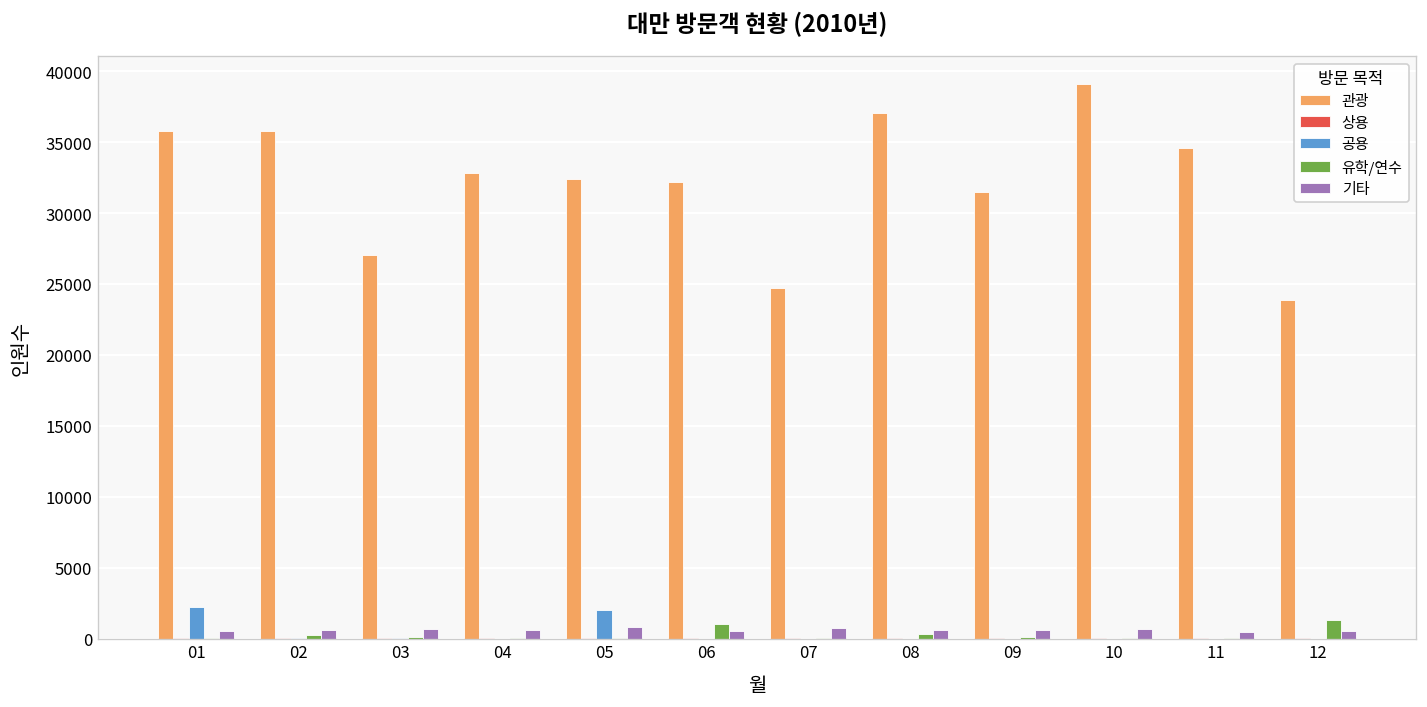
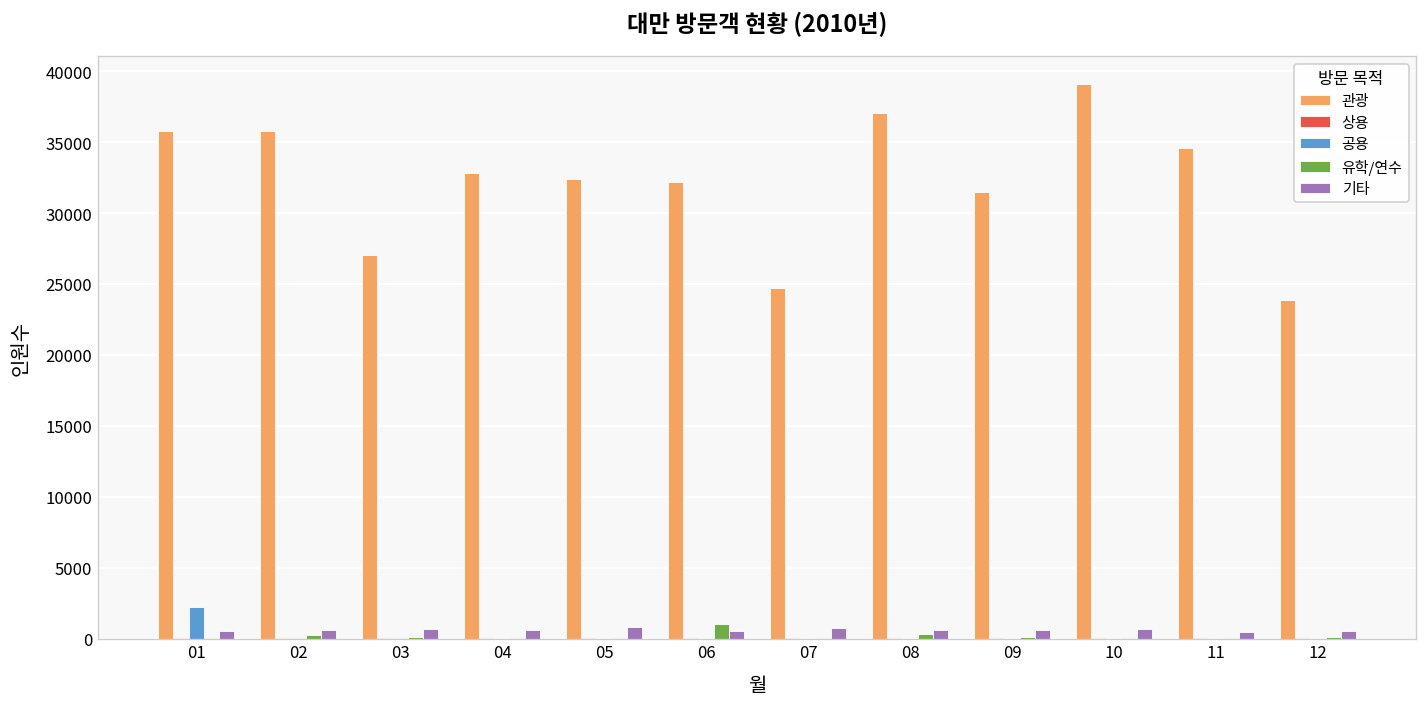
공용, 05: 2000 -> 0
유학/연수, 12: 1300 -> 100
